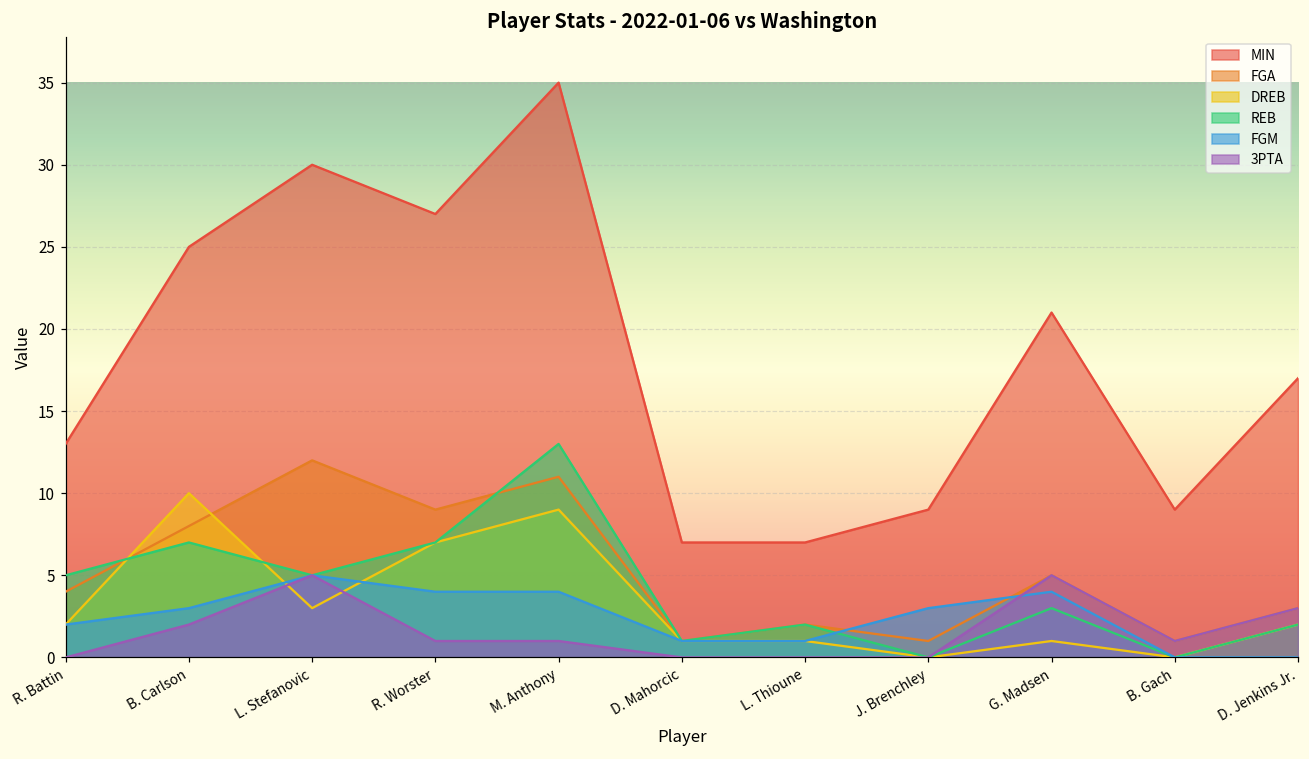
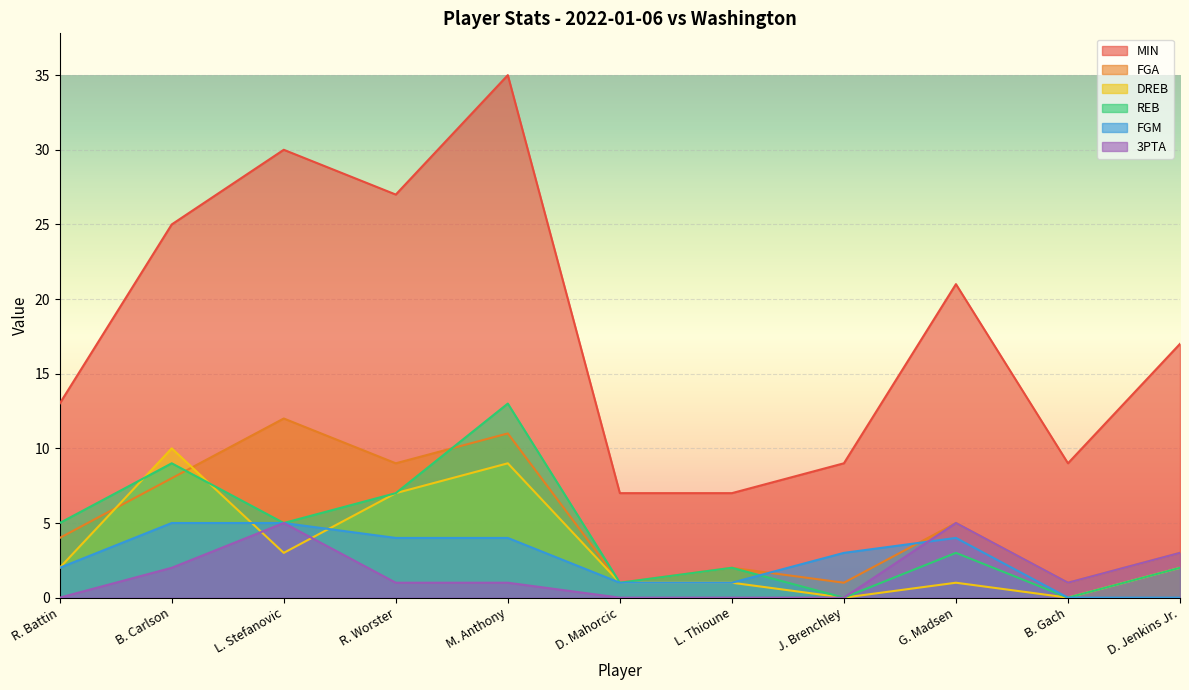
REB, B. Carlson: 7 -> 9
FGM, B. Carlson: 3 -> 5
